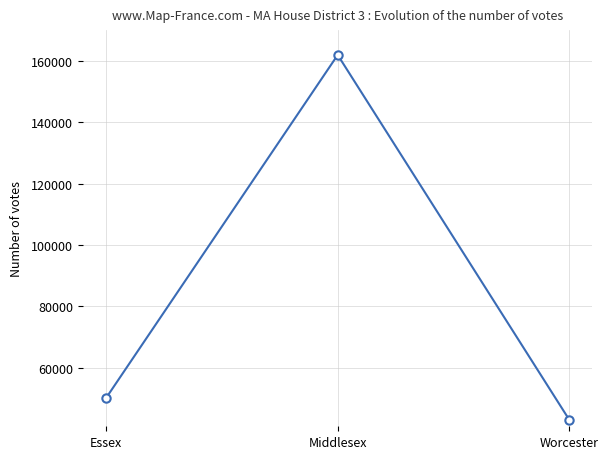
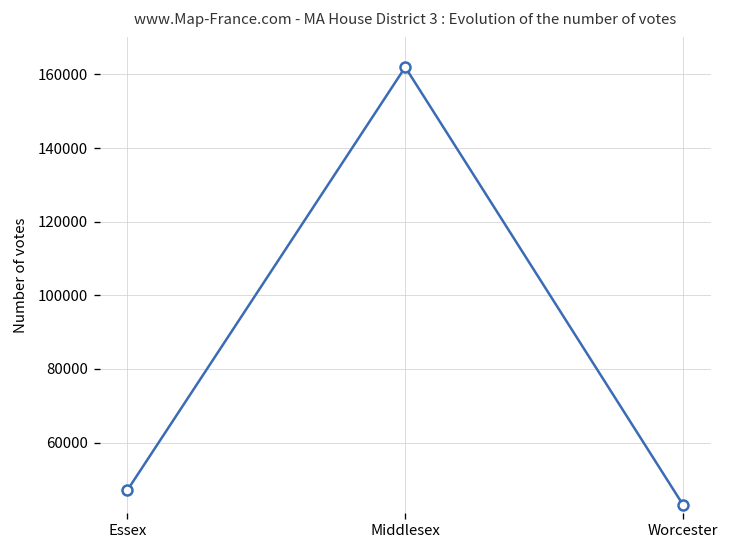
Essex: 50000 -> 47000
